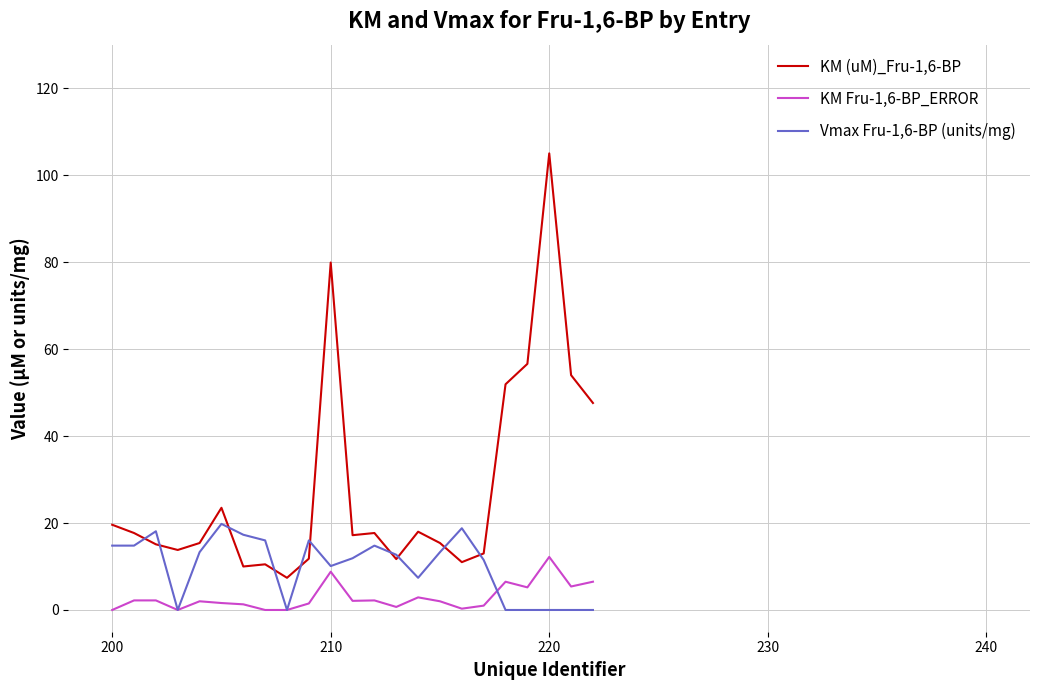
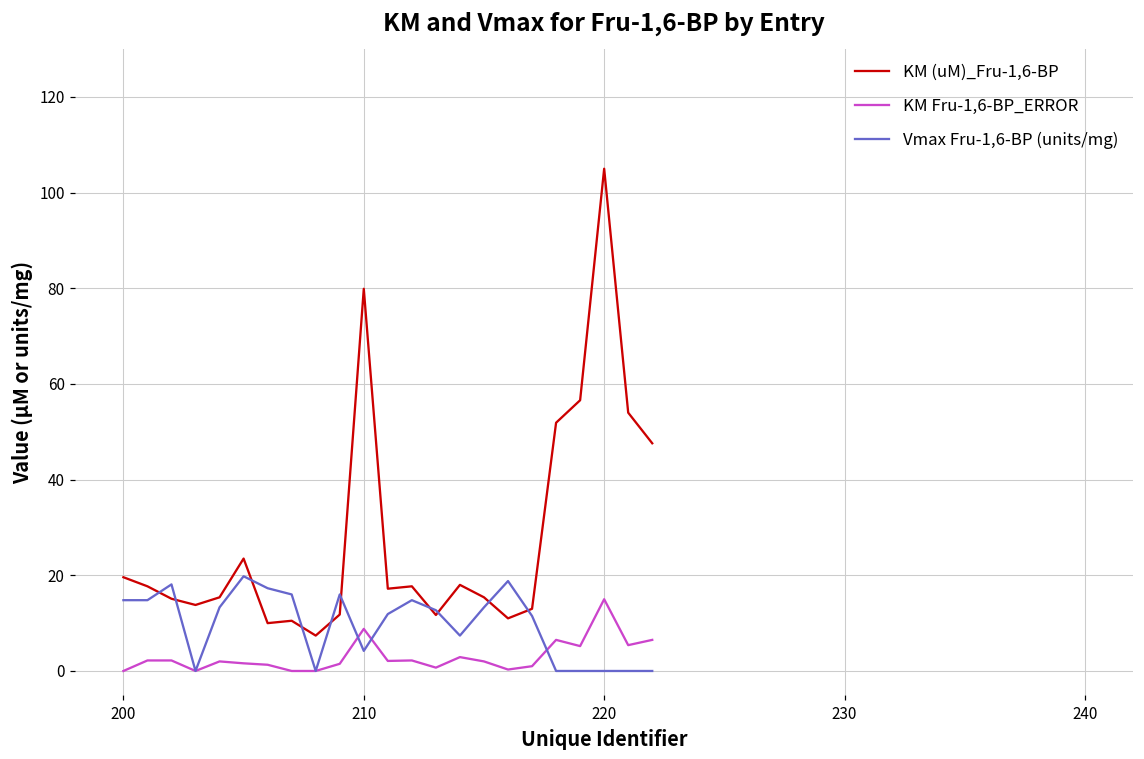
Vmax Fru-1,6-BP (units/mg), 210: 10 -> 4
KM Fru-1,6-BP_ERROR, 220: 12 -> 15
